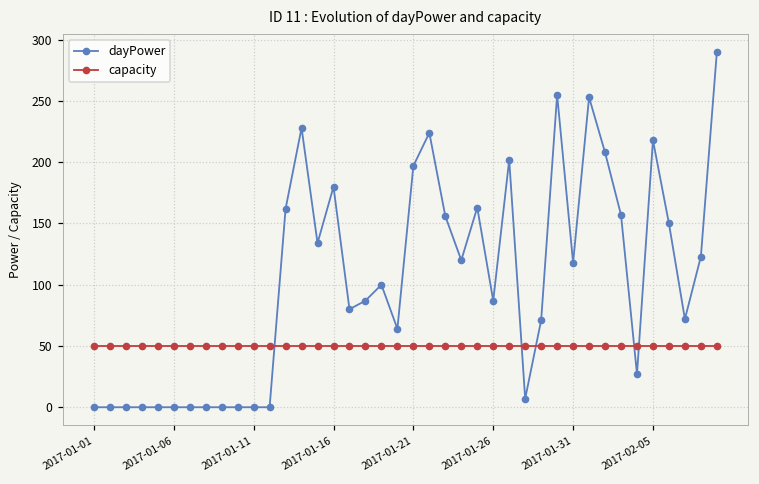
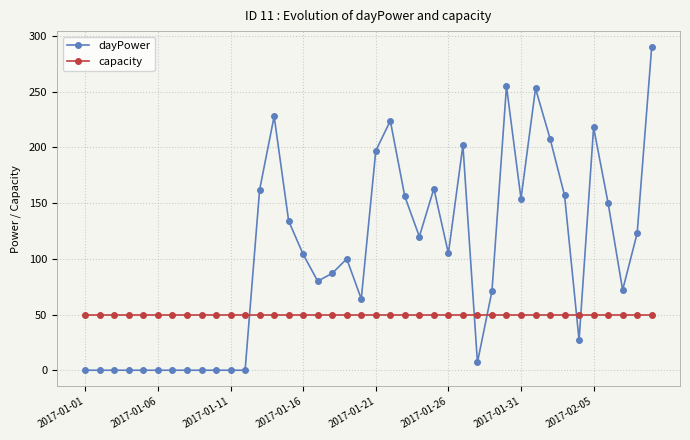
dayPower, 2017-01-16: 180 -> 104
dayPower, 2017-01-26: 87 -> 105
dayPower, 2017-01-31: 118 -> 154
